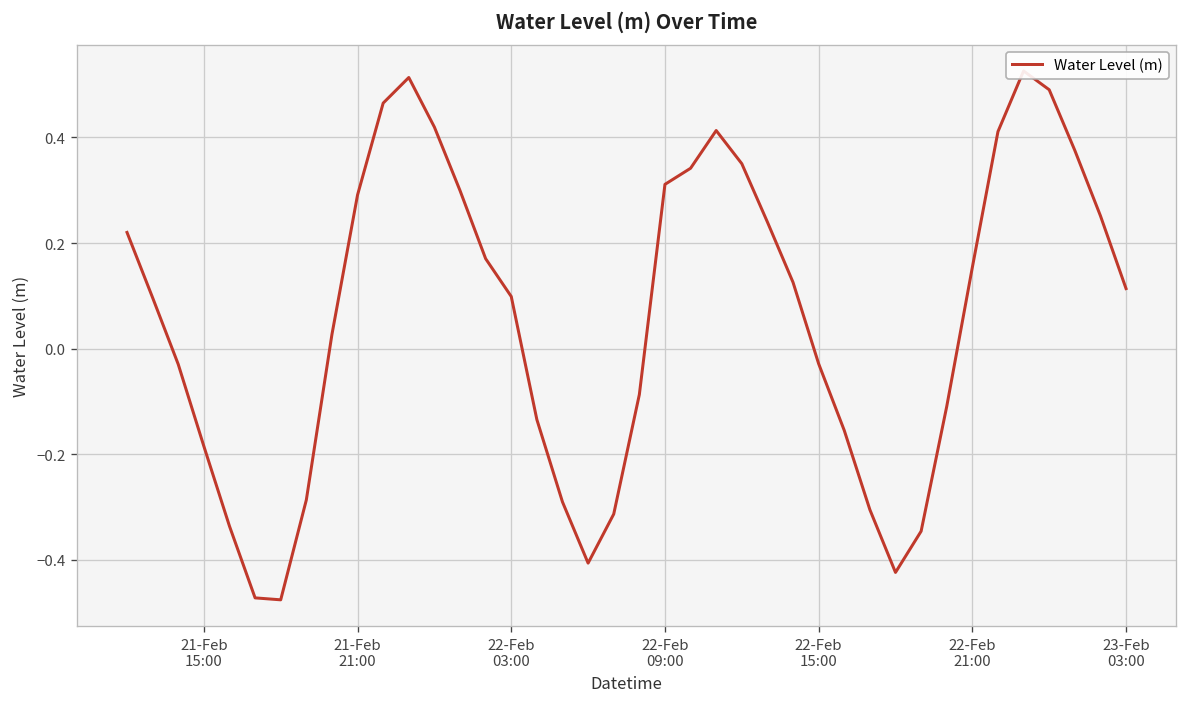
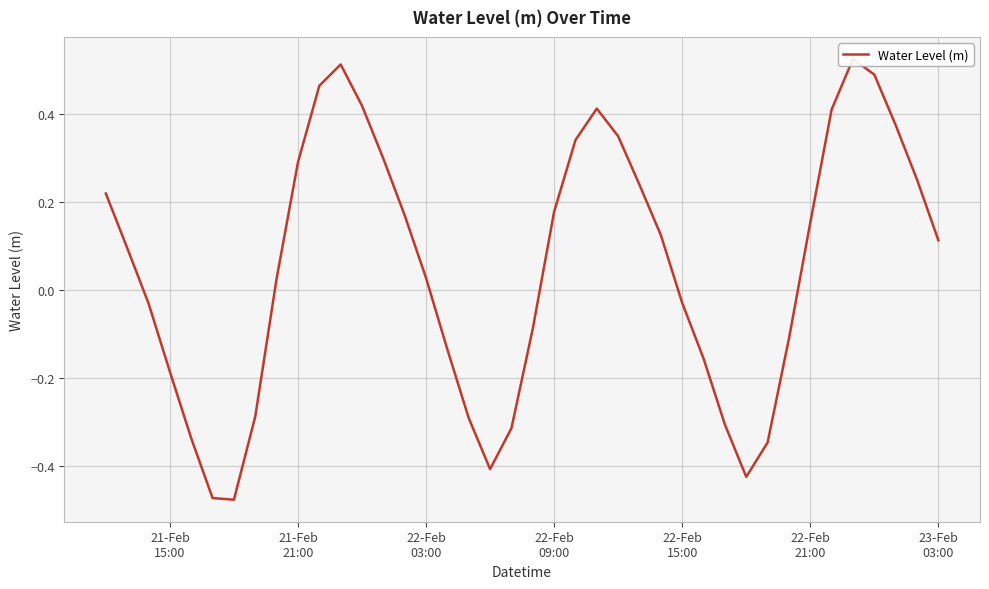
22-Feb 03:00: 0.10 -> 0.03
22-Feb 09:00: 0.31 -> 0.18
